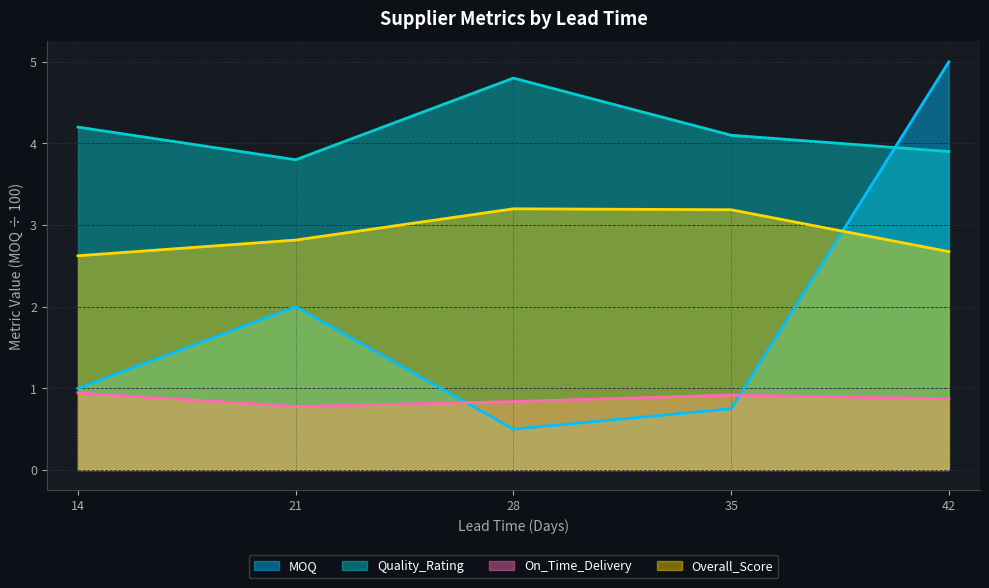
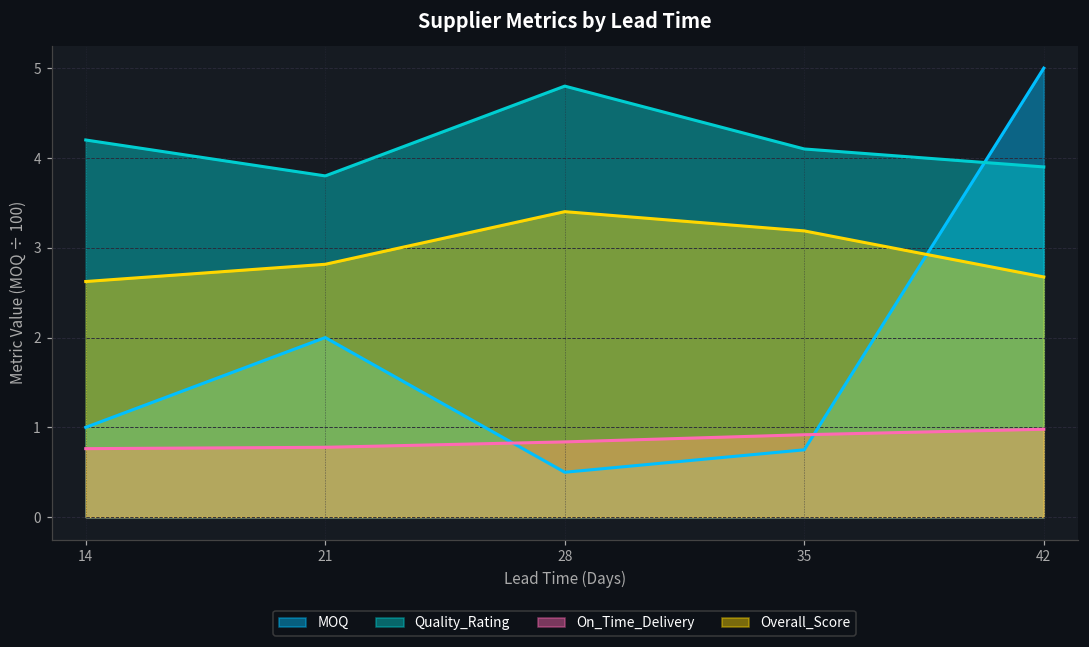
On_Time_Delivery, 14: 0.9 -> 0.8
Overall_Score, 28: 3.2 -> 3.4
On_Time_Delivery, 42: 0.9 -> 1.0
